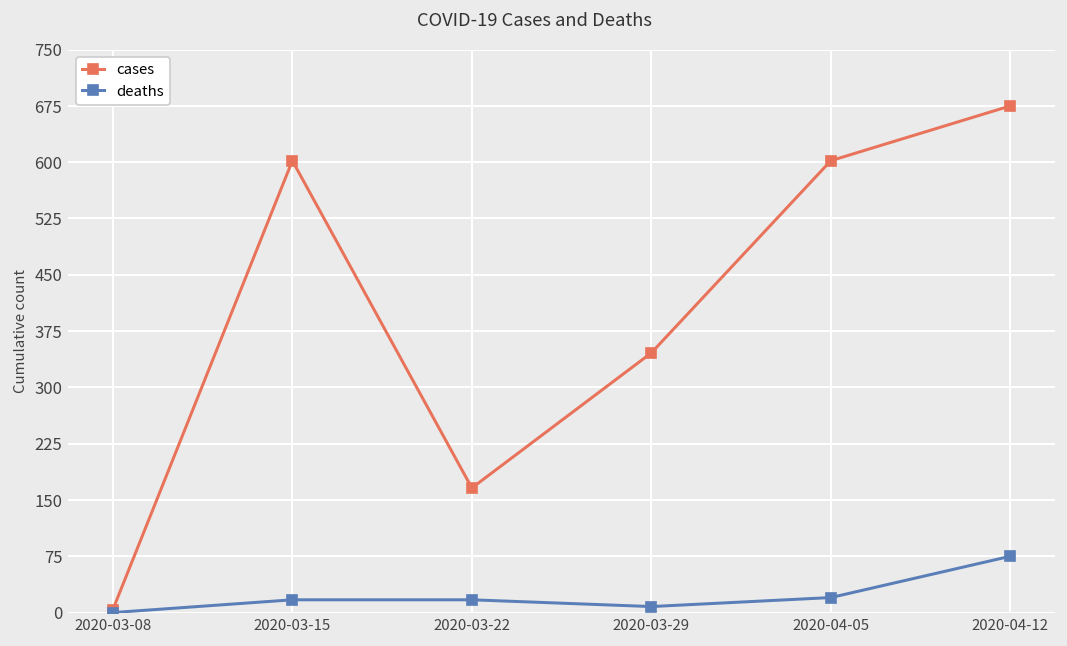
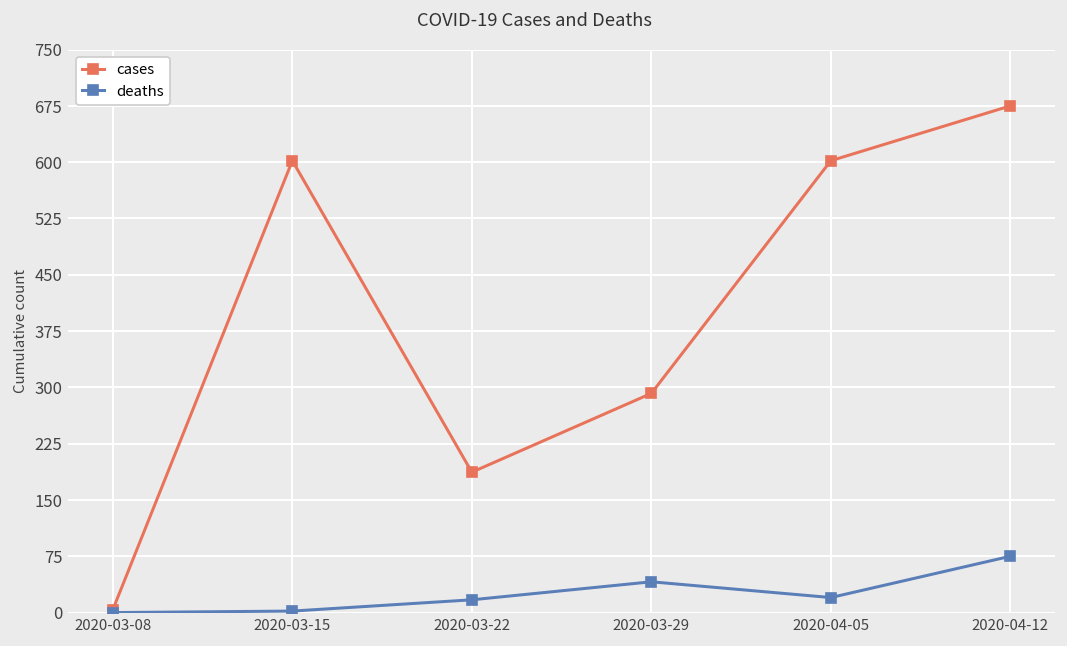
deaths, 2020-03-15: 20 -> 0
cases, 2020-03-22: 170 -> 190
cases, 2020-03-29: 350 -> 290
deaths, 2020-03-29: 10 -> 40
